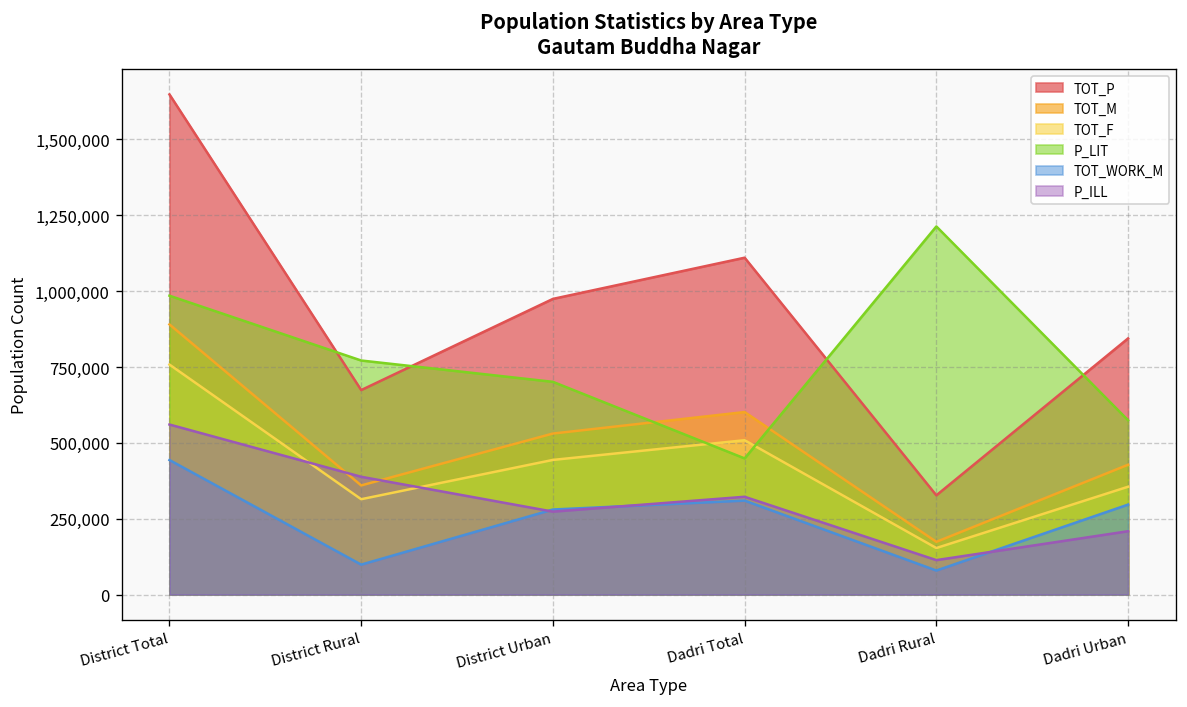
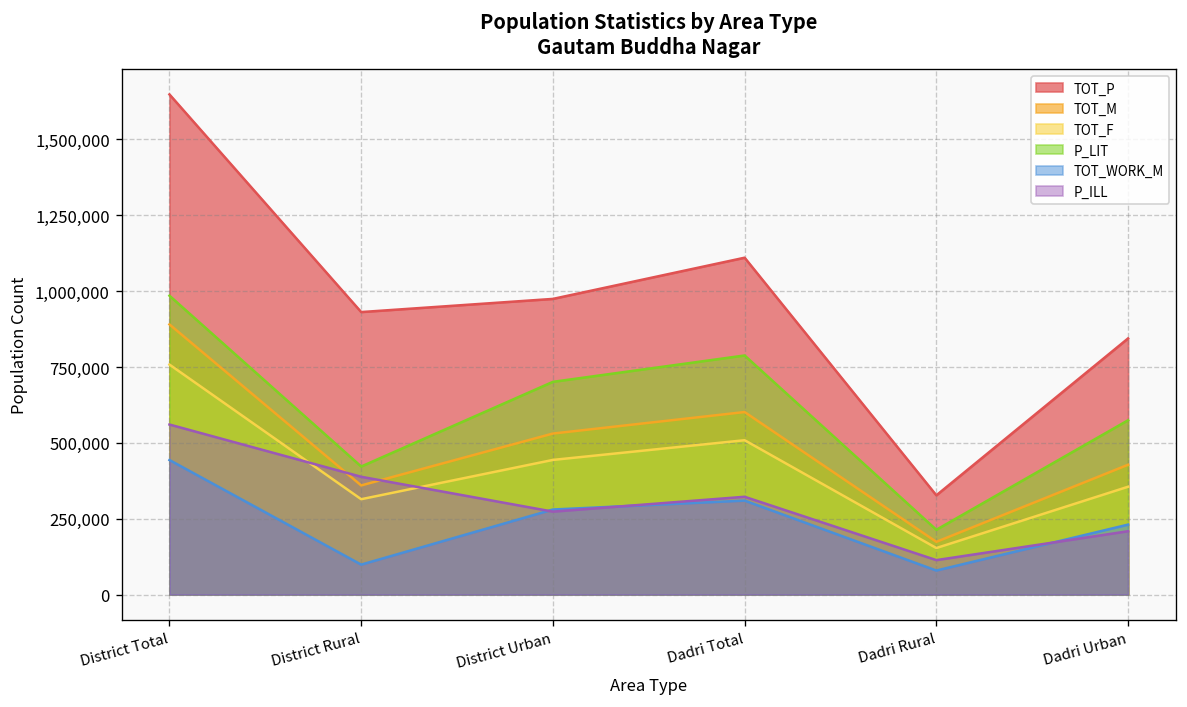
TOT_P, District Rural: 670,000 -> 930,000
P_LIT, District Rural: 770,000 -> 420,000
P_LIT, Dadri Total: 450,000 -> 790,000
P_LIT, Dadri Rural: 1,210,000 -> 210,000
TOT_WORK_M, Dadri Urban: 300,000 -> 230,000
